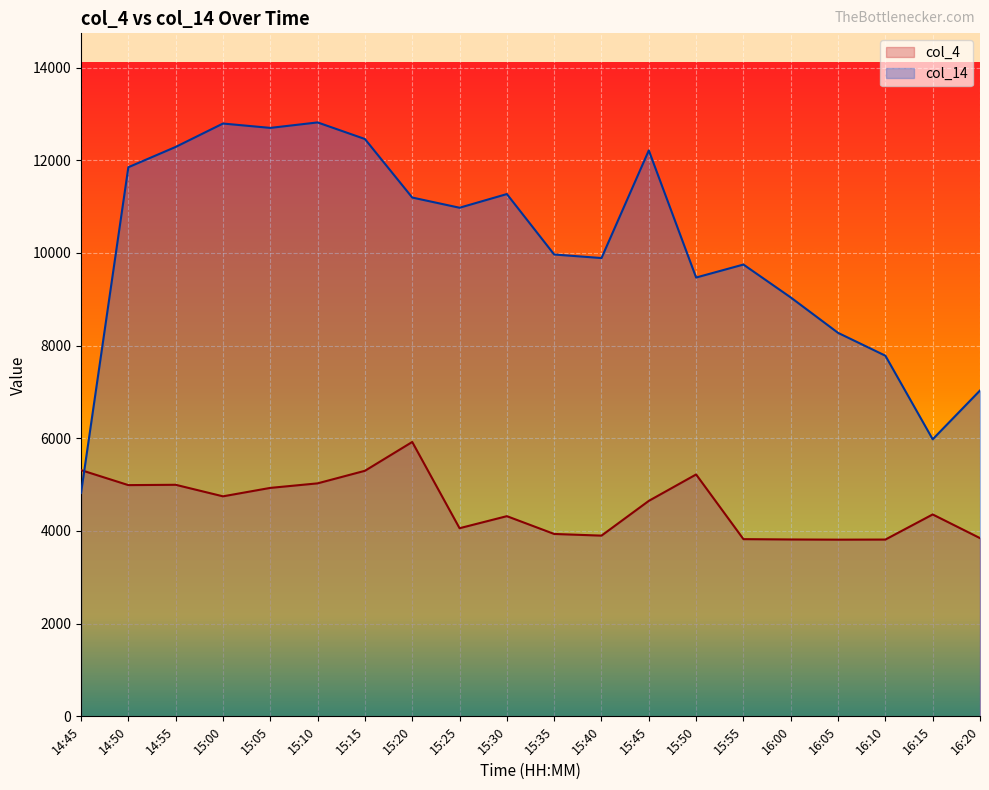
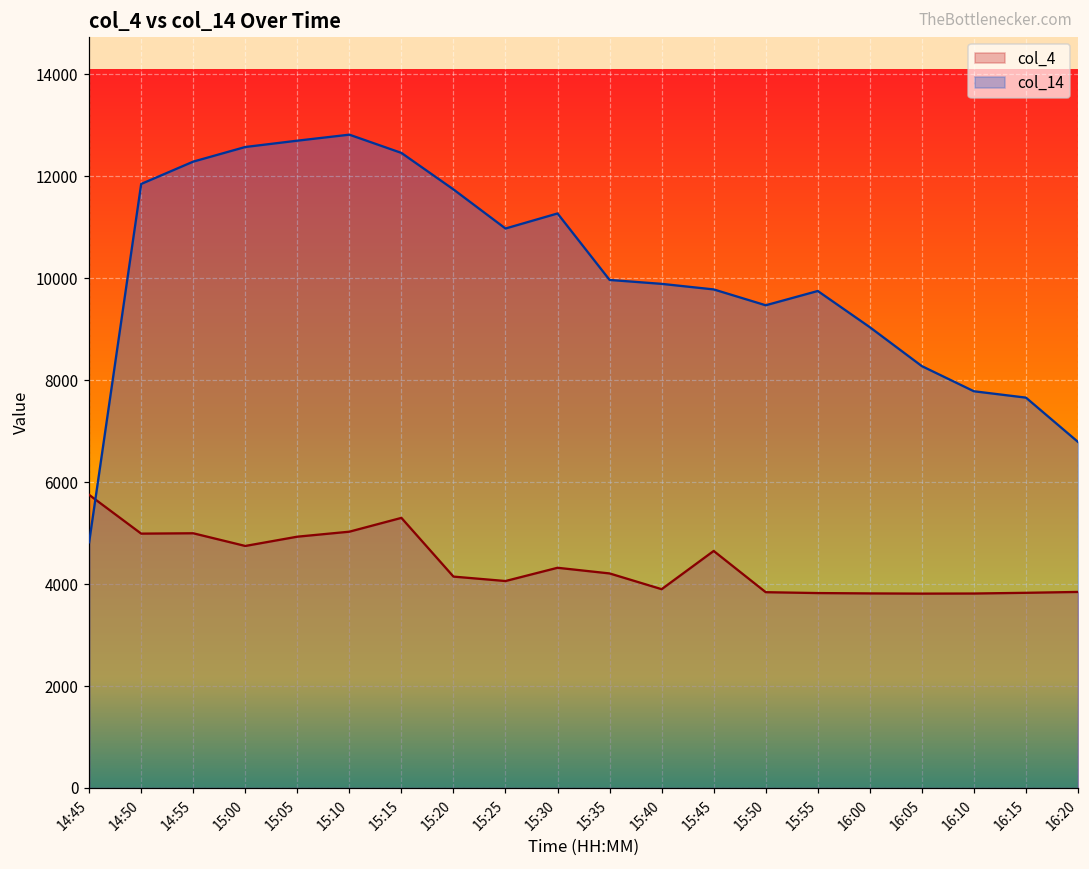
col_4, 14:45: 5300 -> 5800
col_14, 15:00: 12800 -> 12600
col_4, 15:20: 5900 -> 4100
col_14, 15:20: 11200 -> 11700
col_4, 15:35: 3900 -> 4200
col_14, 15:45: 12200 -> 9800
col_4, 15:50: 5200 -> 3800
col_4, 16:15: 4400 -> 3800
col_14, 16:15: 6000 -> 7700
col_14, 16:20: 7000 -> 6800
